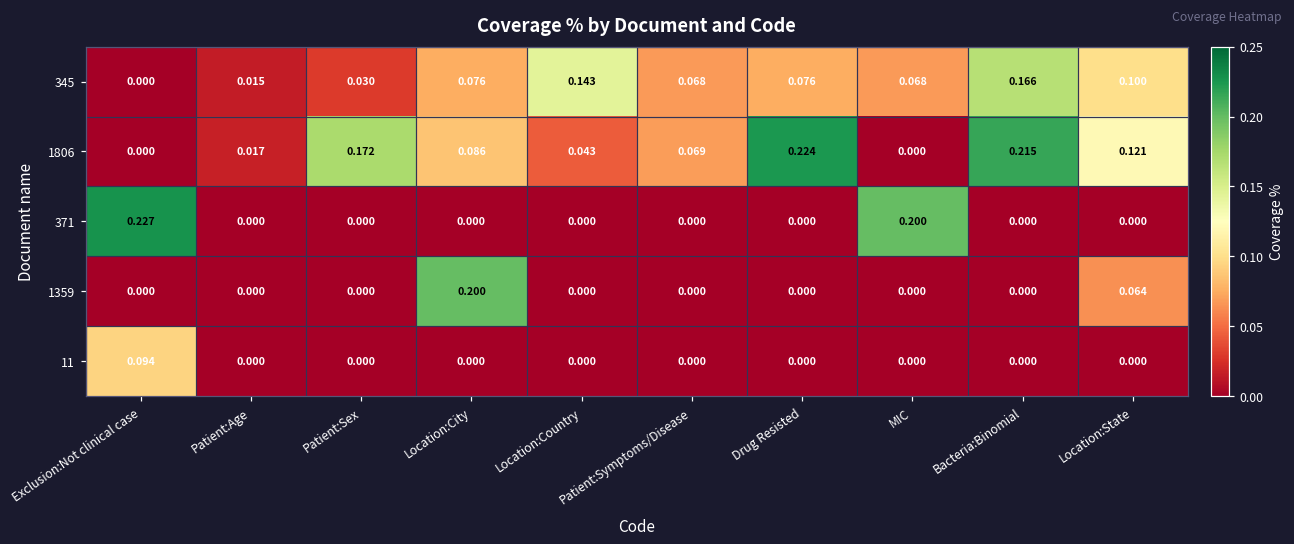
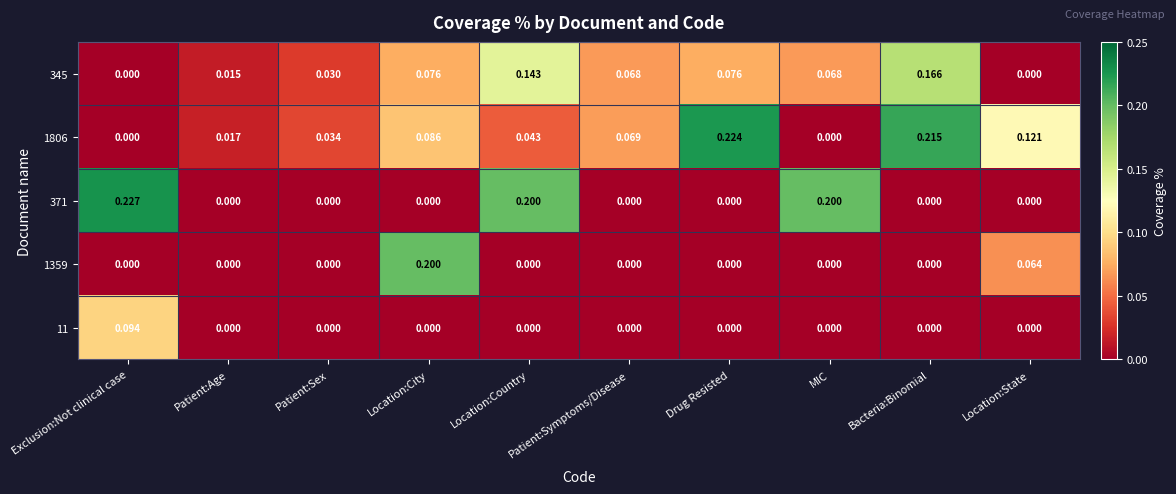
345, Location:State: 0.100 -> 0.000
1806, Patient:Sex: 0.172 -> 0.034
371, Location:Country: 0.000 -> 0.200
